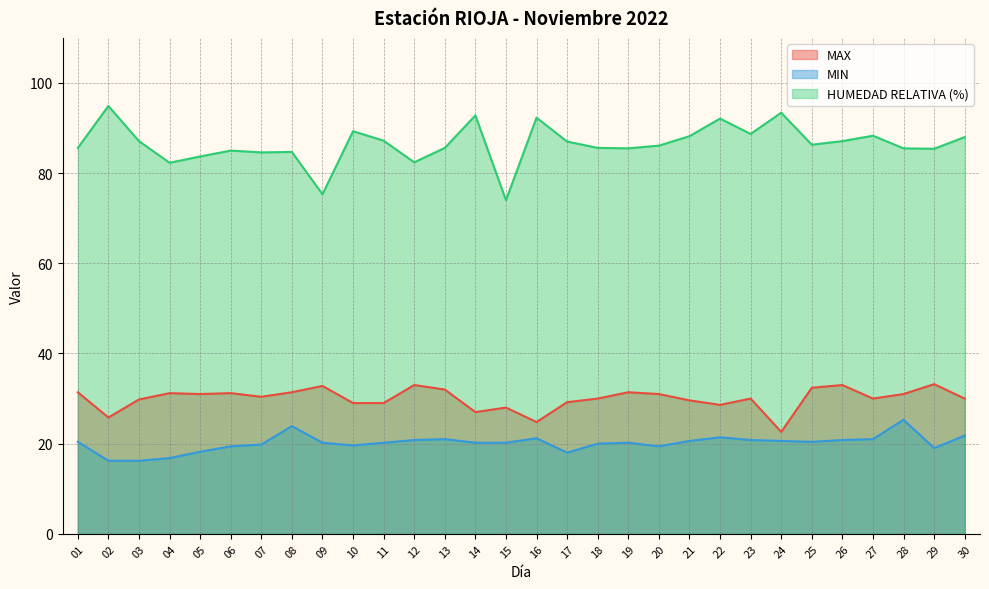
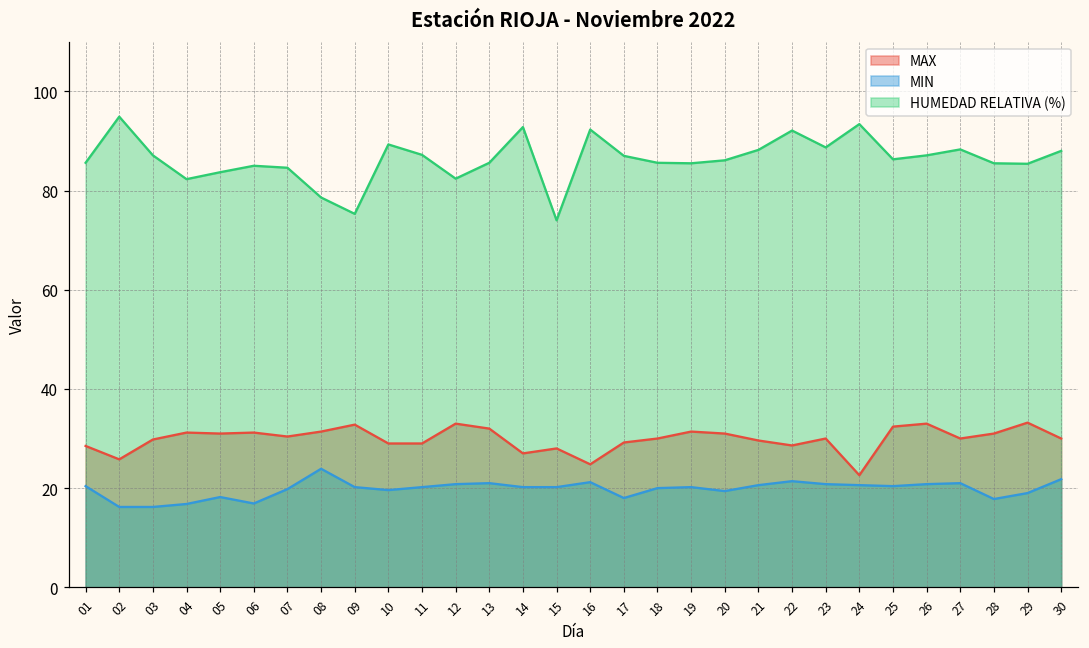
MAX, 01: 31 -> 29
MIN, 06: 19 -> 17
HUMEDAD RELATIVA (%), 08: 85 -> 79
MIN, 28: 25 -> 18
